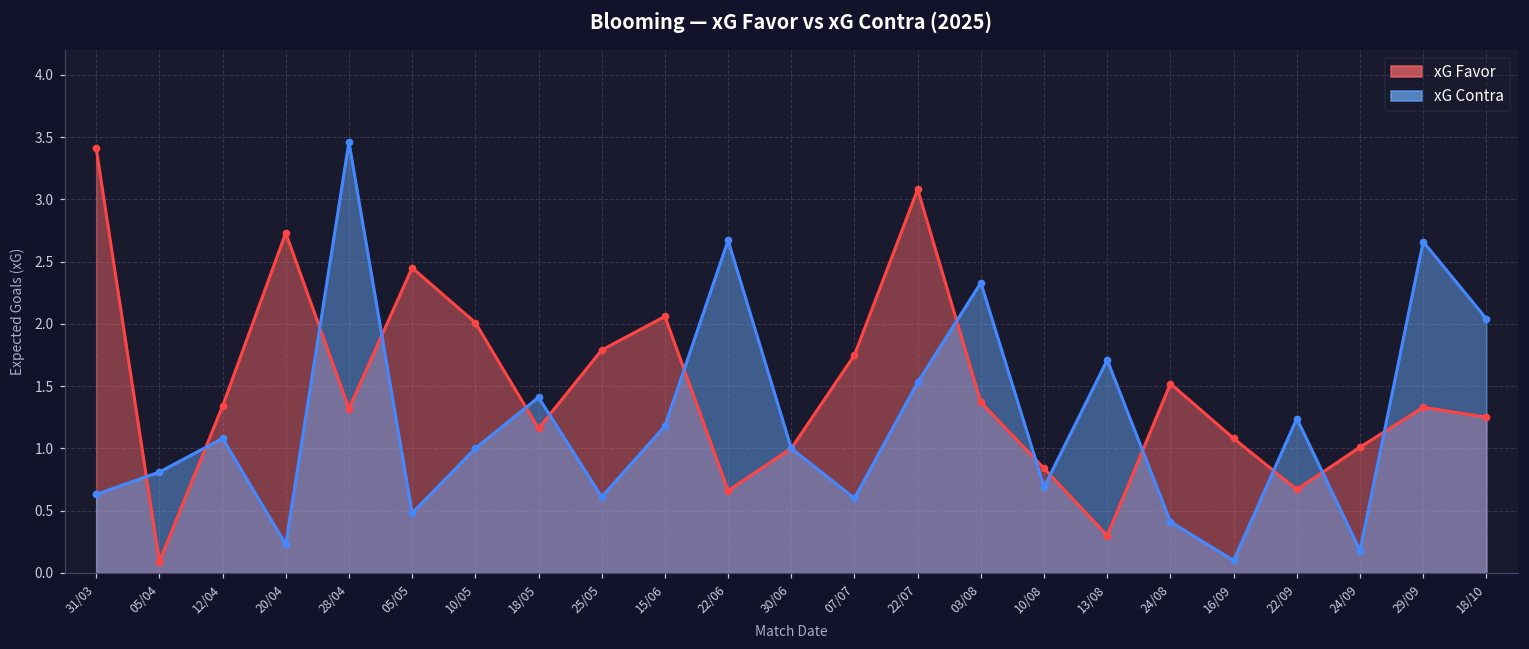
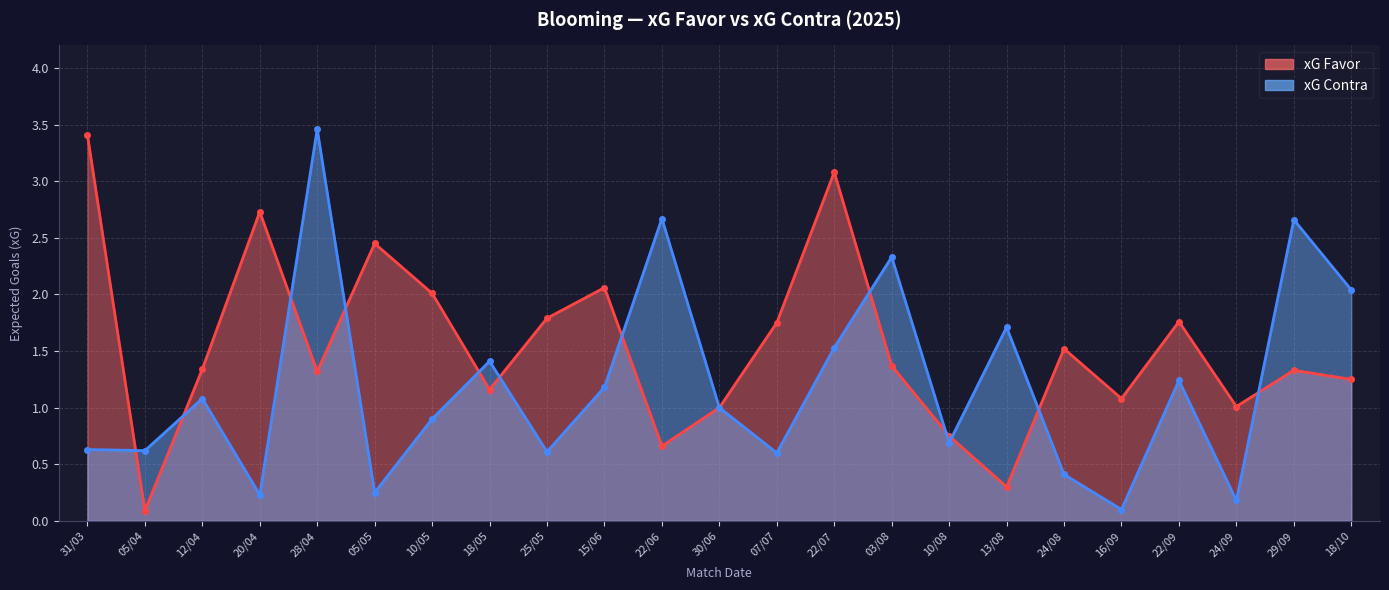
xG Contra, 05/04: 0.81 -> 0.62
xG Contra, 05/05: 0.48 -> 0.25
xG Contra, 10/05: 1.0 -> 0.9
xG Favor, 10/08: 0.84 -> 0.75
xG Favor, 22/09: 0.67 -> 1.76
